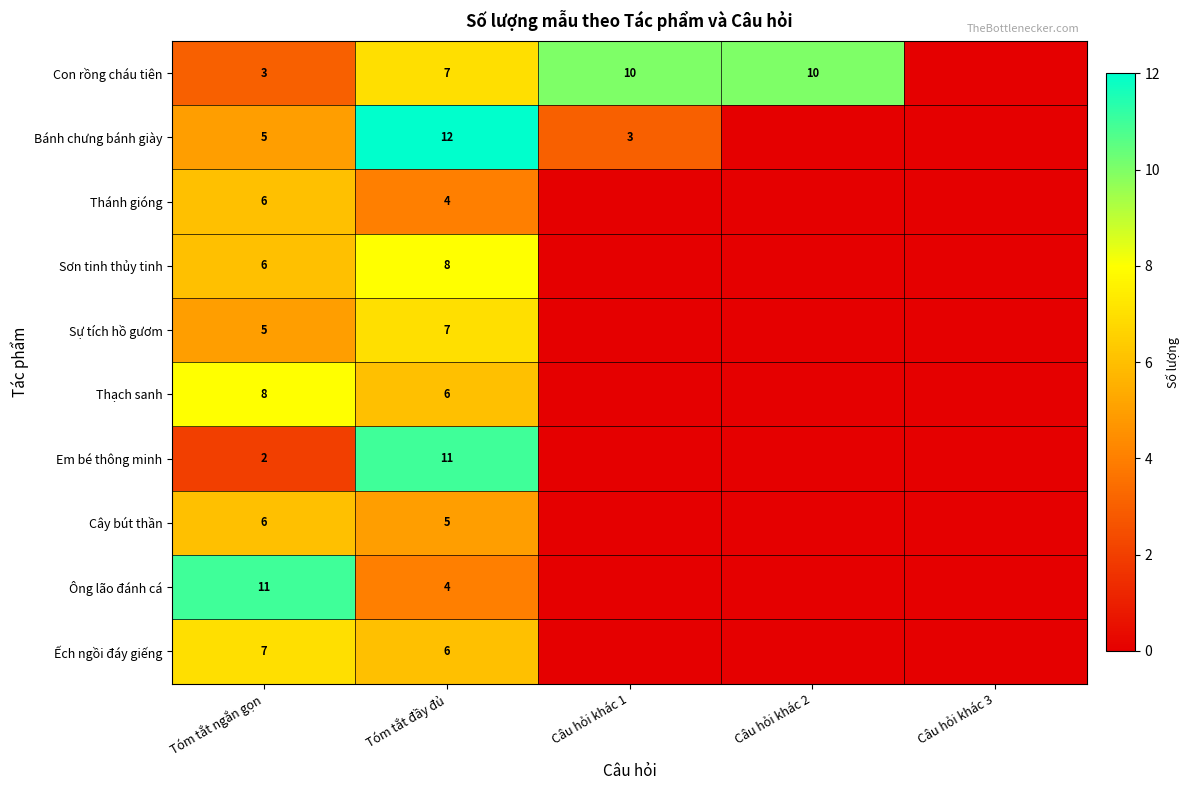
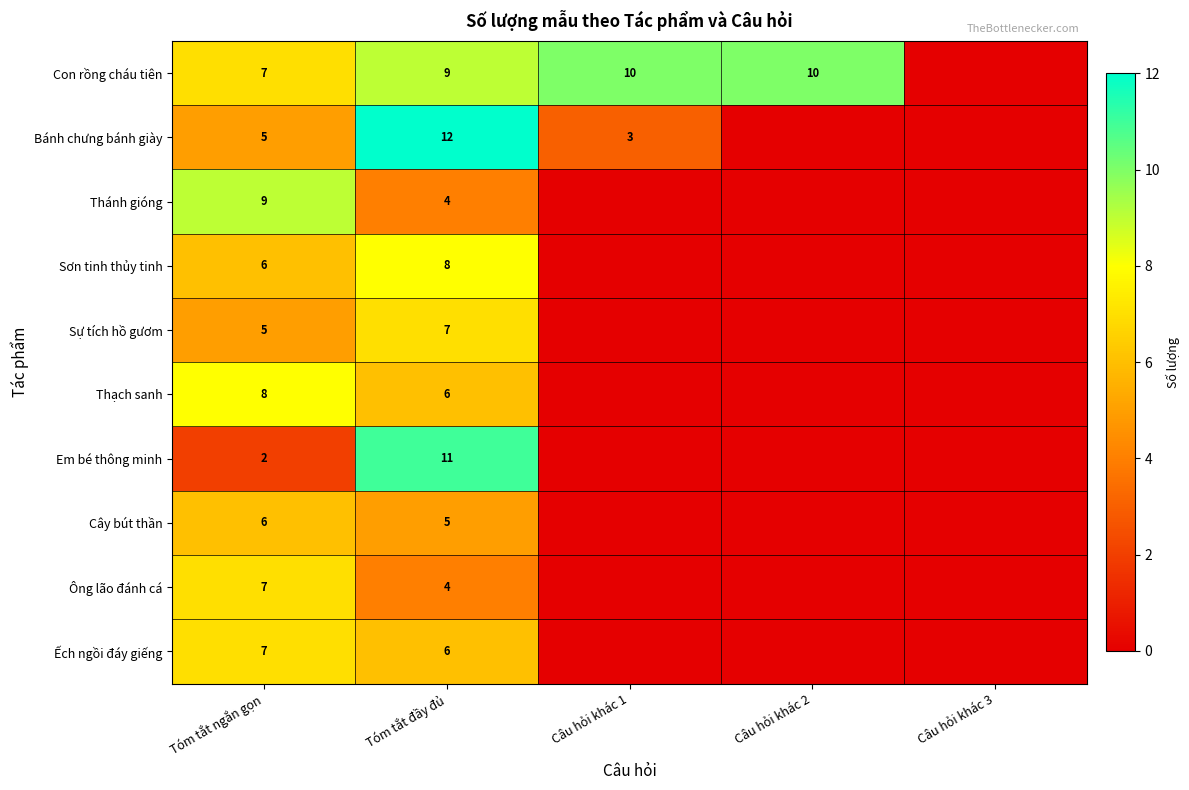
Con rồng cháu tiên, Tóm tắt ngắn gọn: 3 -> 7
Con rồng cháu tiên, Tóm tắt đầy đủ: 7 -> 9
Thánh gióng, Tóm tắt ngắn gọn: 6 -> 9
Ông lão đánh cá, Tóm tắt ngắn gọn: 11 -> 7
